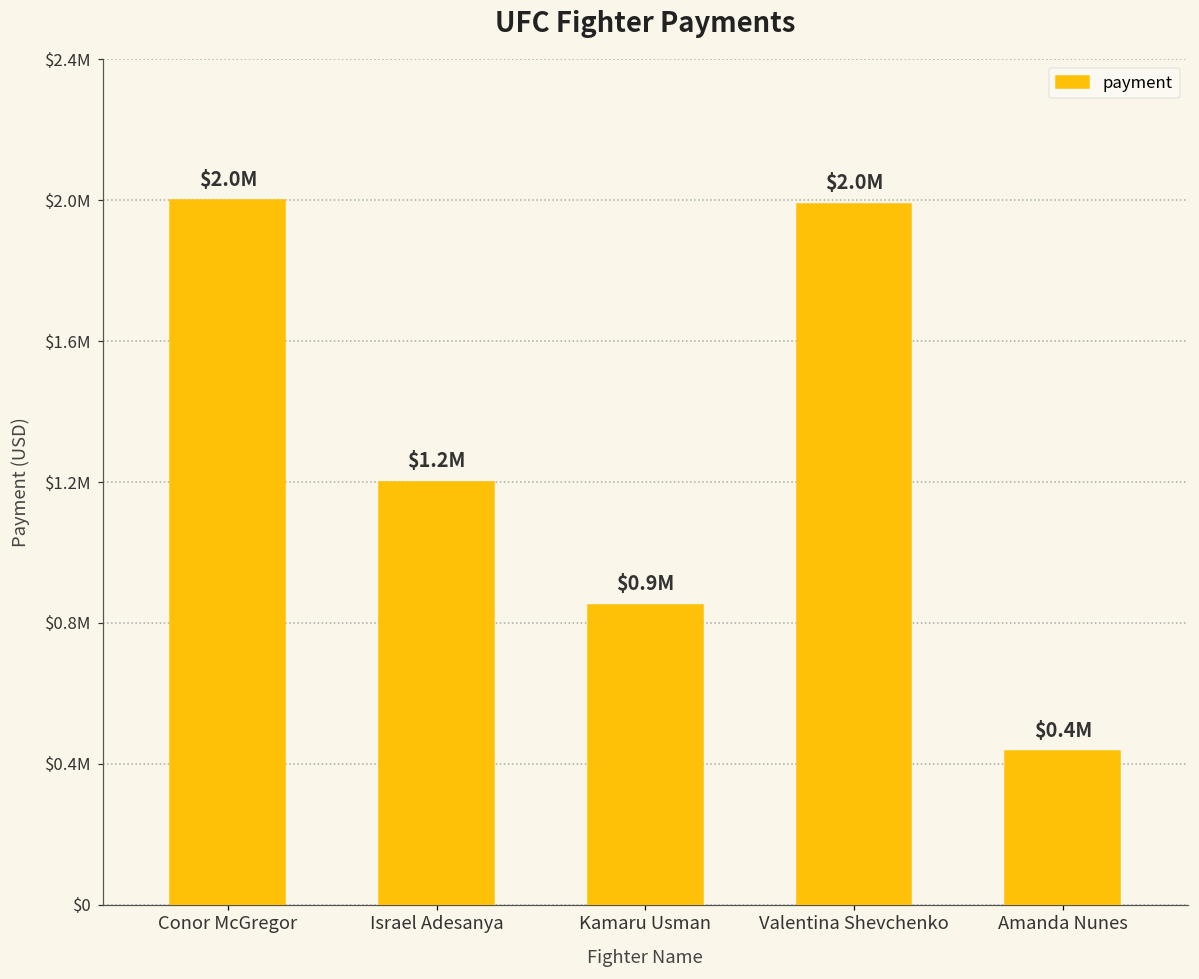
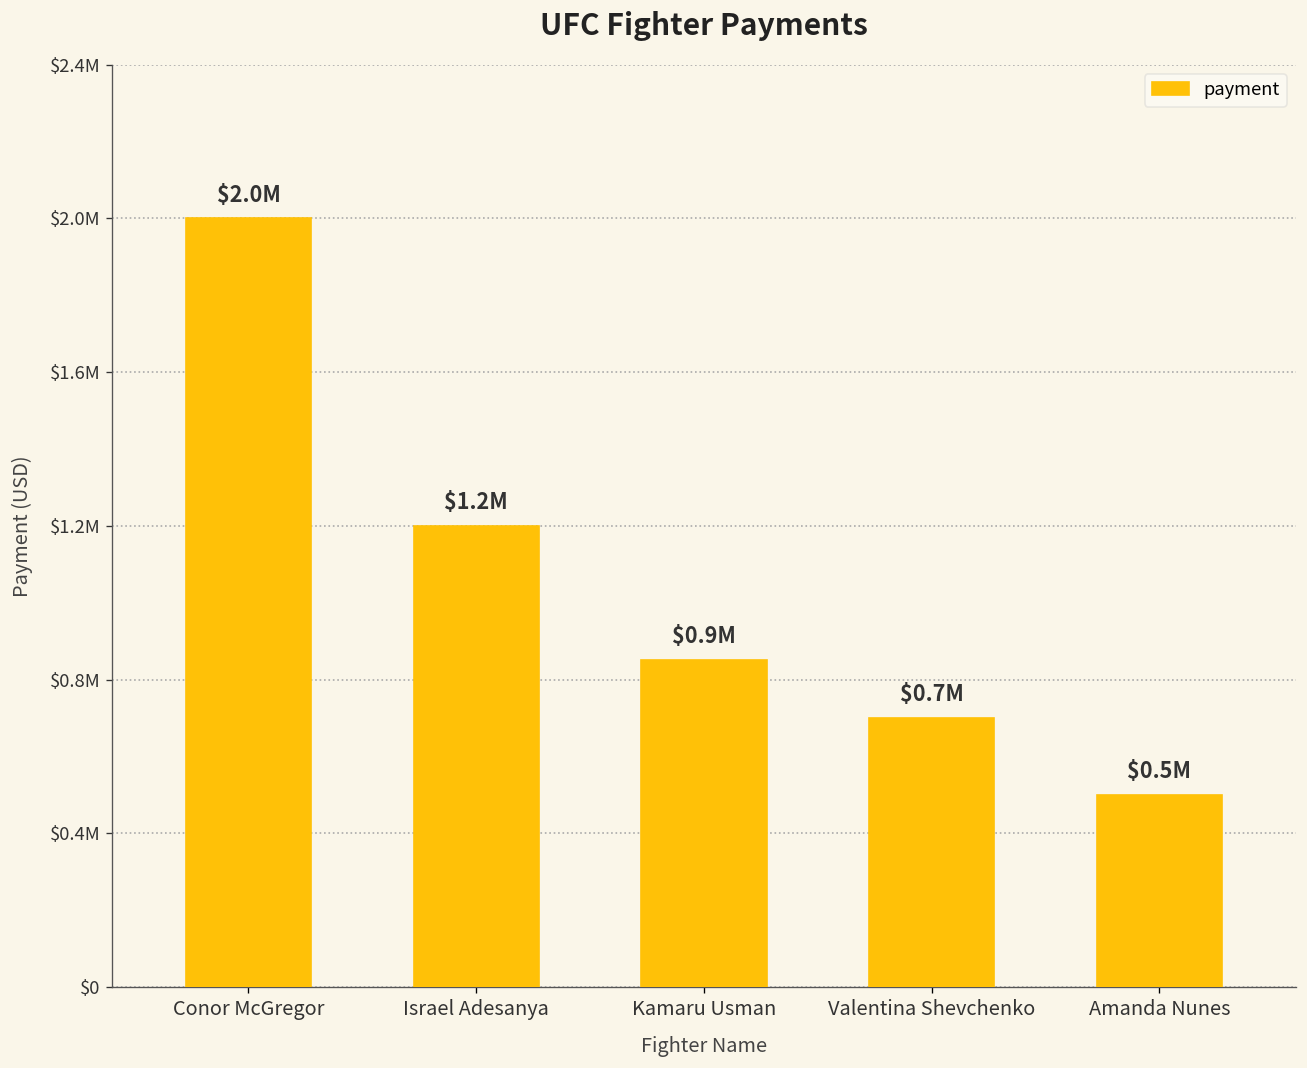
Valentina Shevchenko: $2.0M -> $0.7M
Amanda Nunes: $0.4M -> $0.5M
